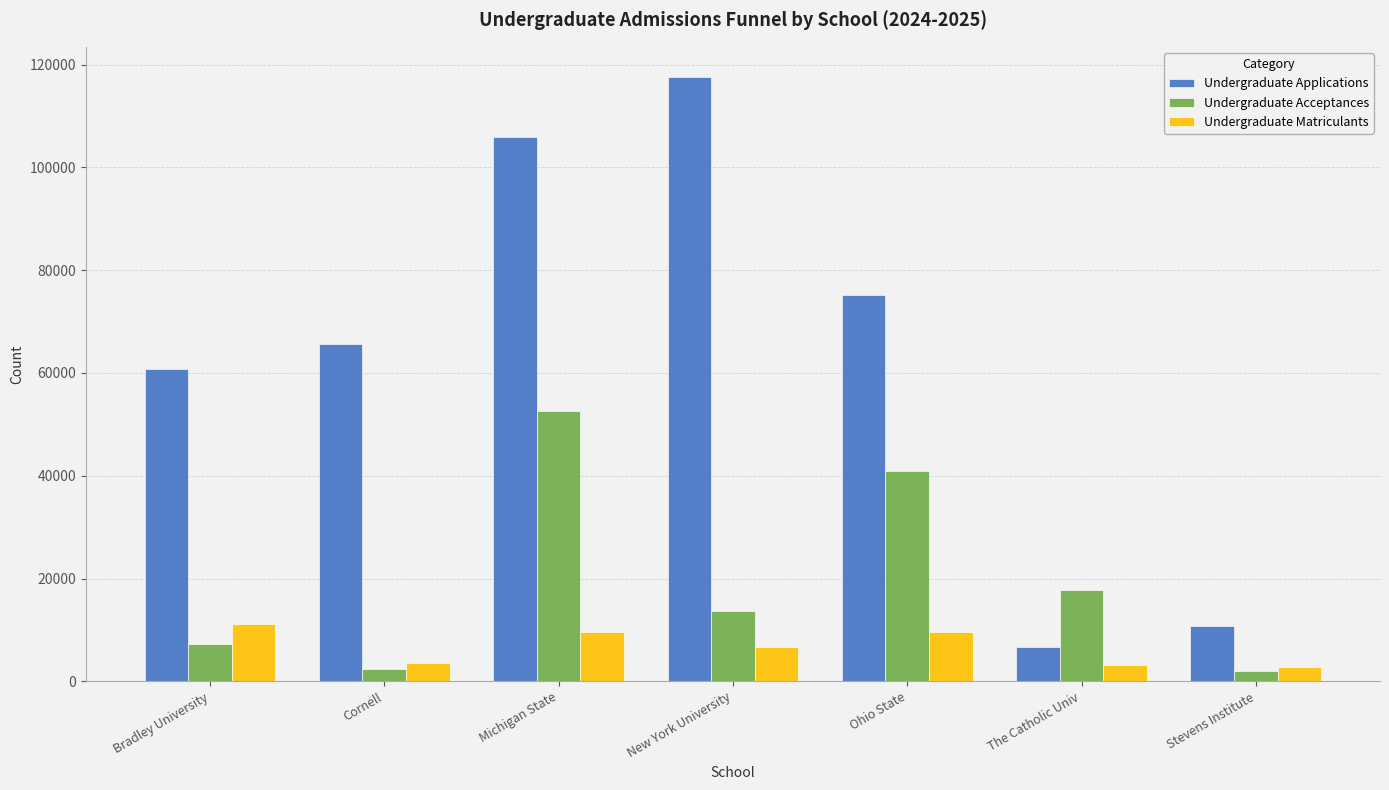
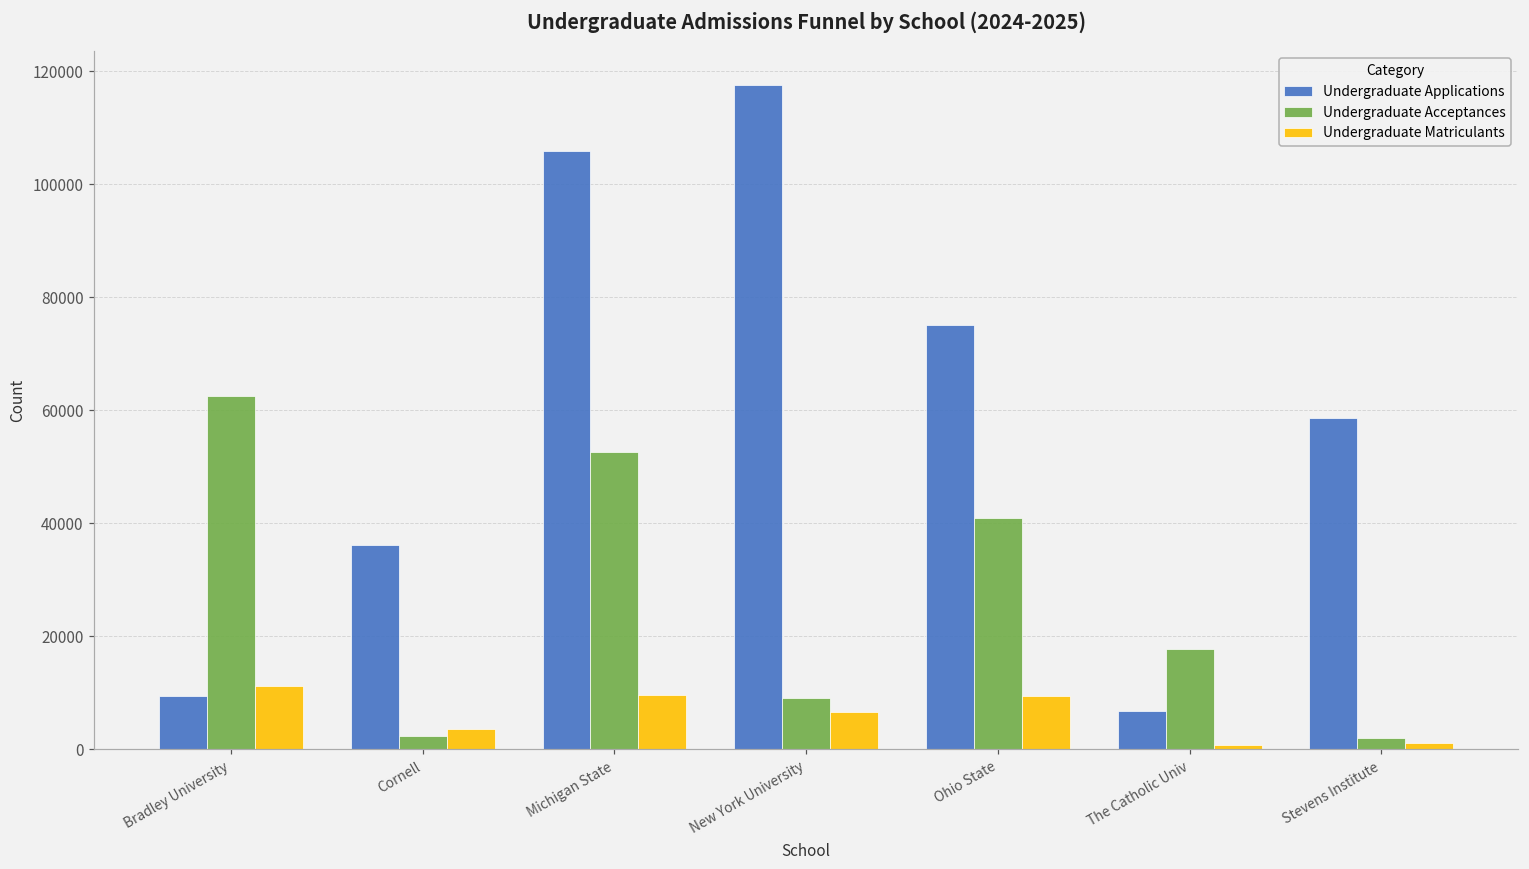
Undergraduate Applications, Bradley University: 61000 -> 9000
Undergraduate Acceptances, Bradley University: 7000 -> 63000
Undergraduate Applications, Cornell: 66000 -> 36000
Undergraduate Acceptances, New York University: 14000 -> 9000
Undergraduate Matriculants, The Catholic Univ: 3000 -> 1000
Undergraduate Applications, Stevens Institute: 11000 -> 59000
Undergraduate Matriculants, Stevens Institute: 3000 -> 1000
